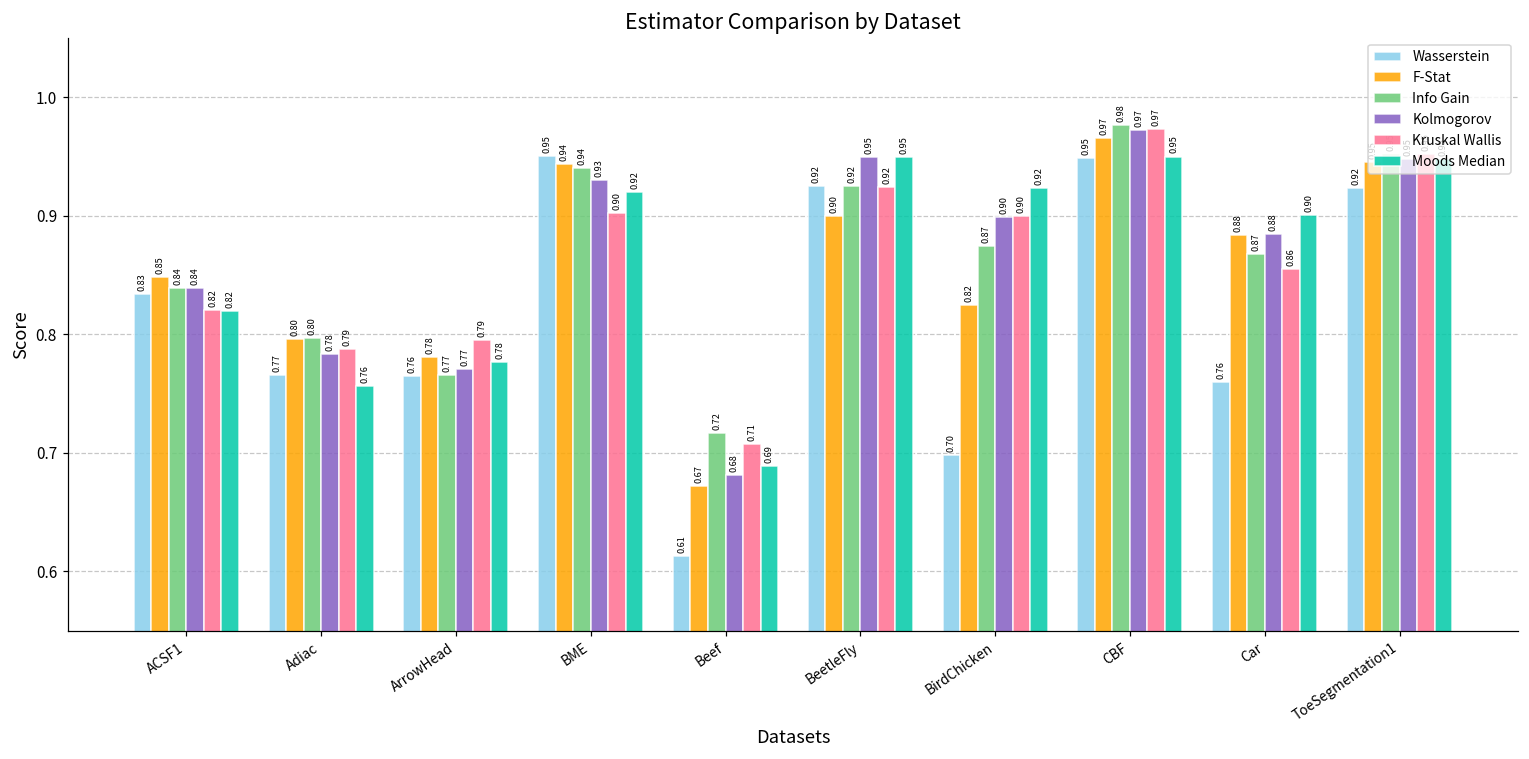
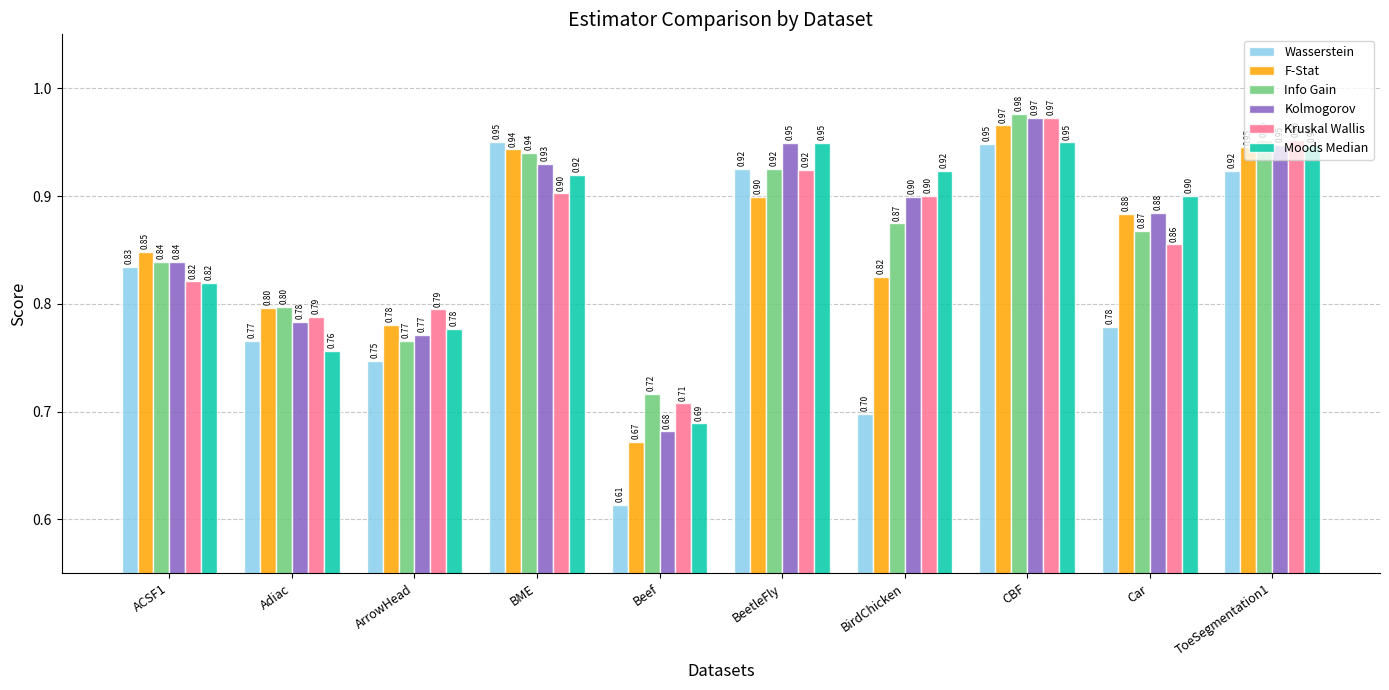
Wasserstein, ArrowHead: 0.76 -> 0.75
Wasserstein, Car: 0.76 -> 0.78
